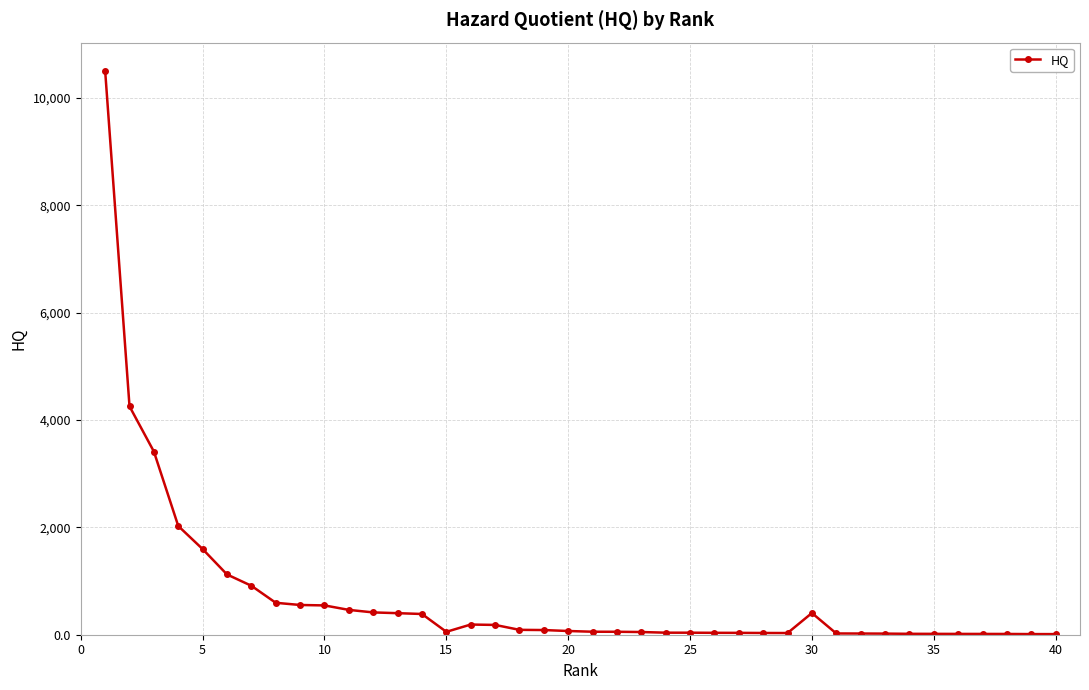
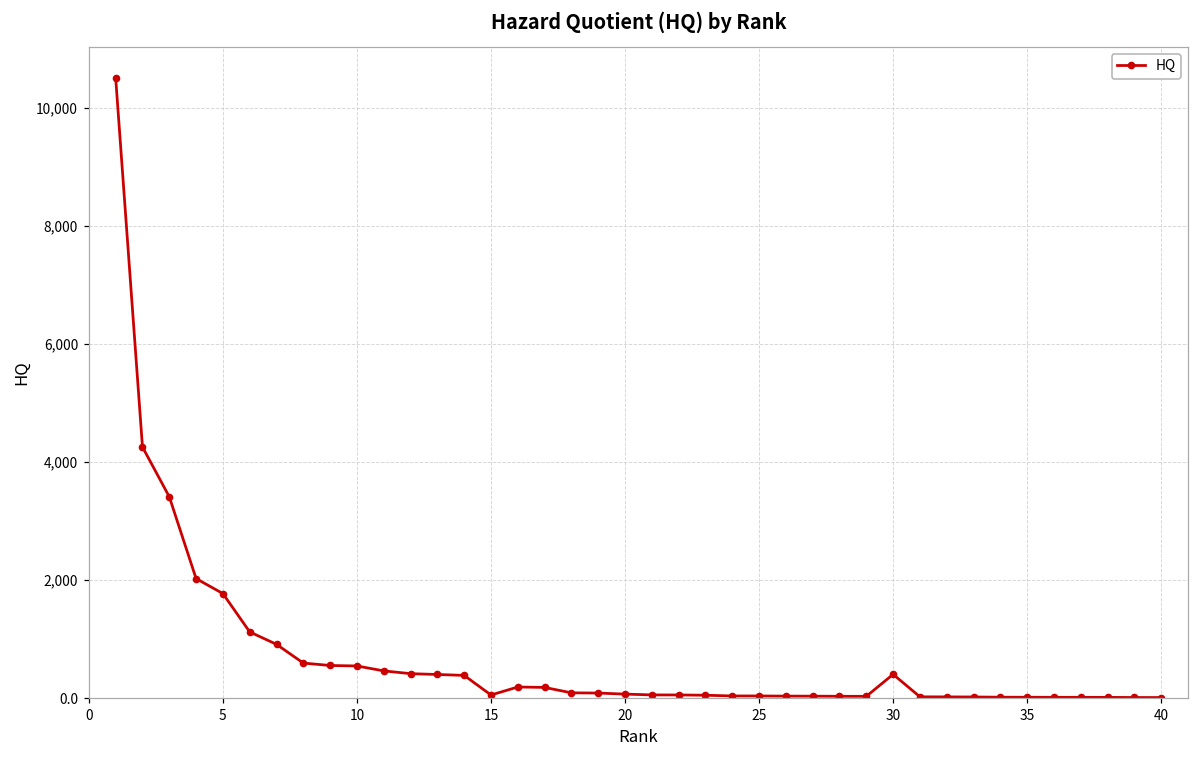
5: 1,600 -> 1,800
